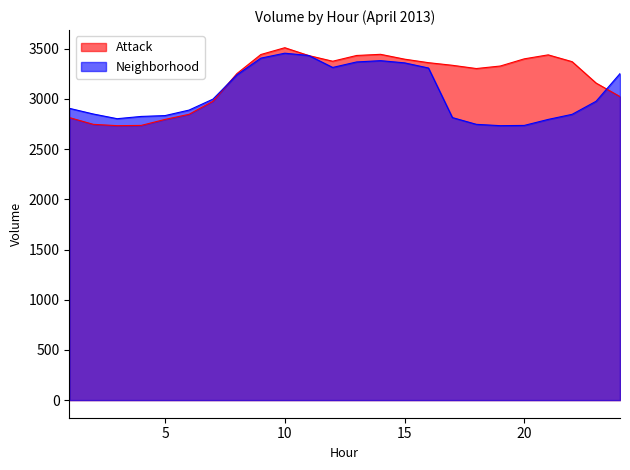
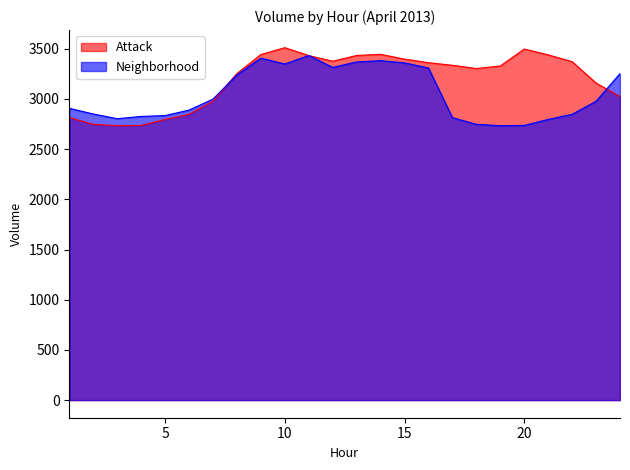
Neighborhood, 10: 3460 -> 3350
Attack, 20: 3400 -> 3500
